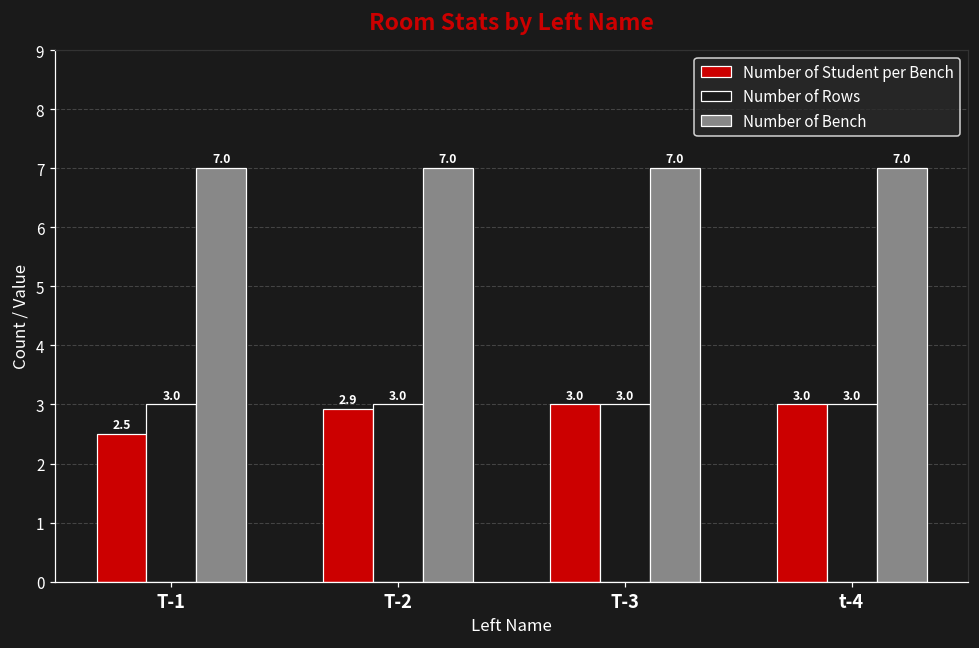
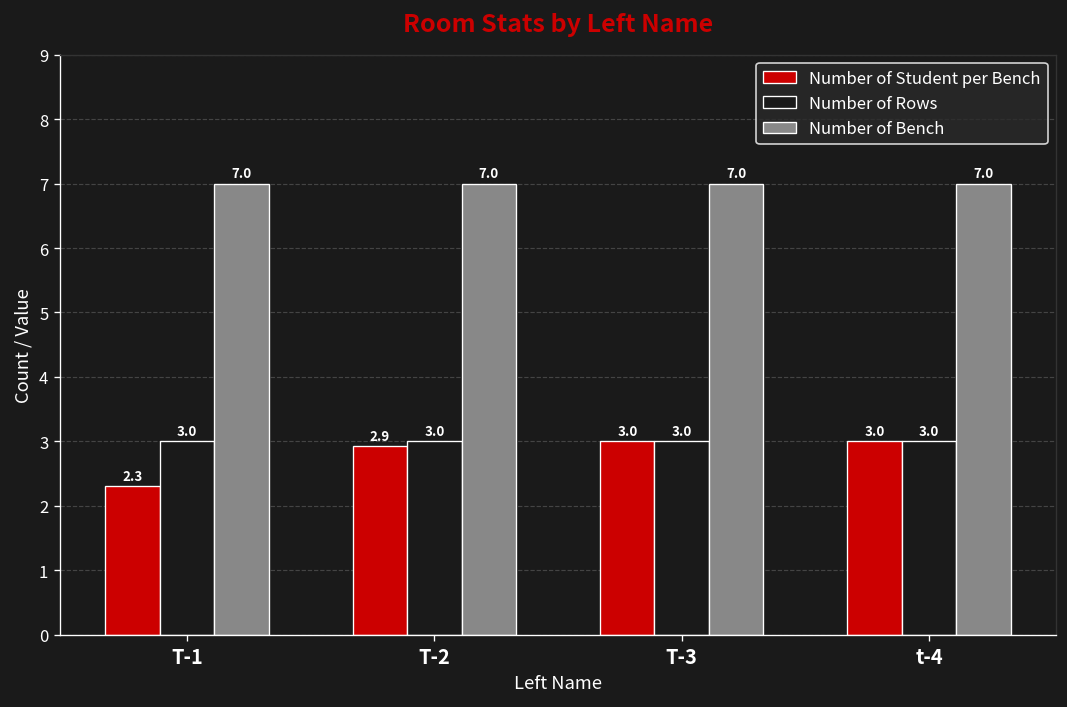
Number of Student per Bench, T-1: 2.5 -> 2.3
